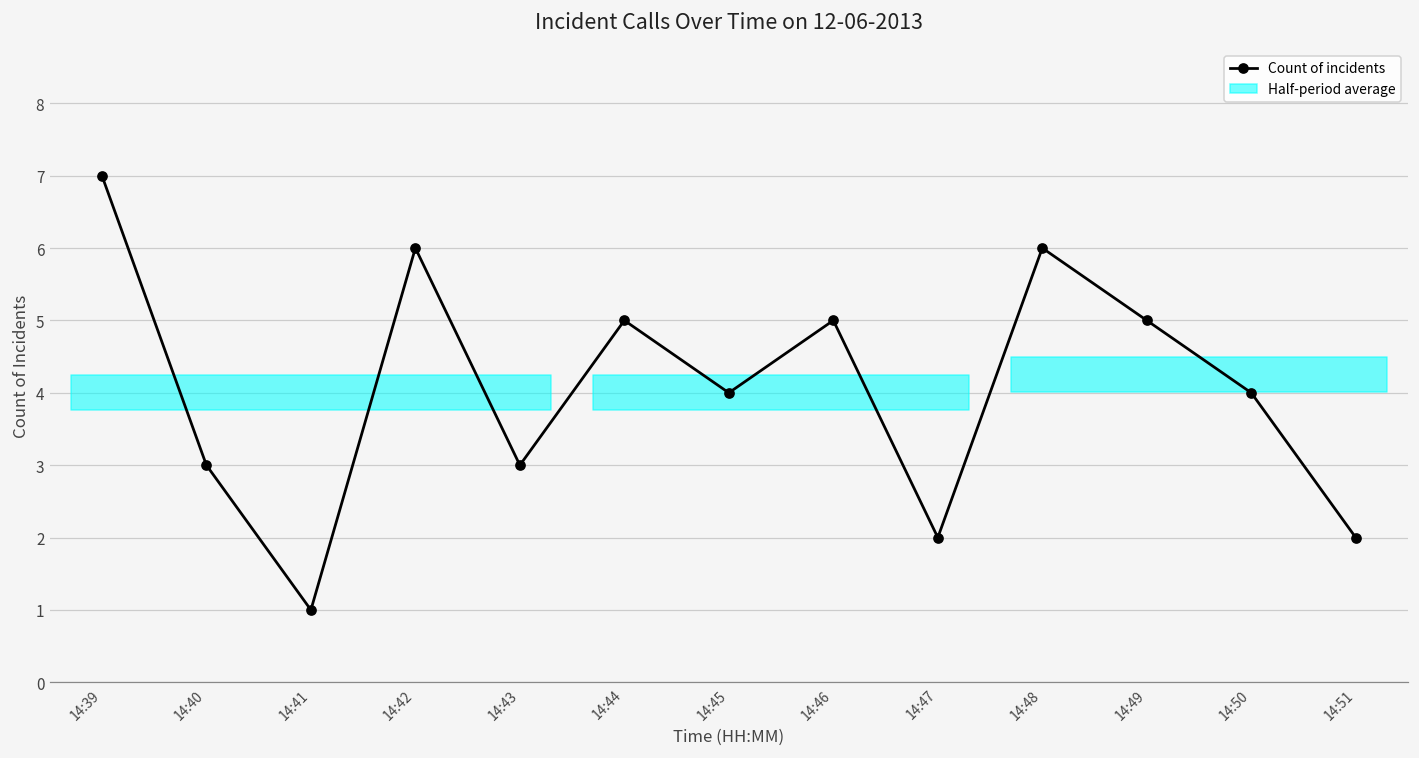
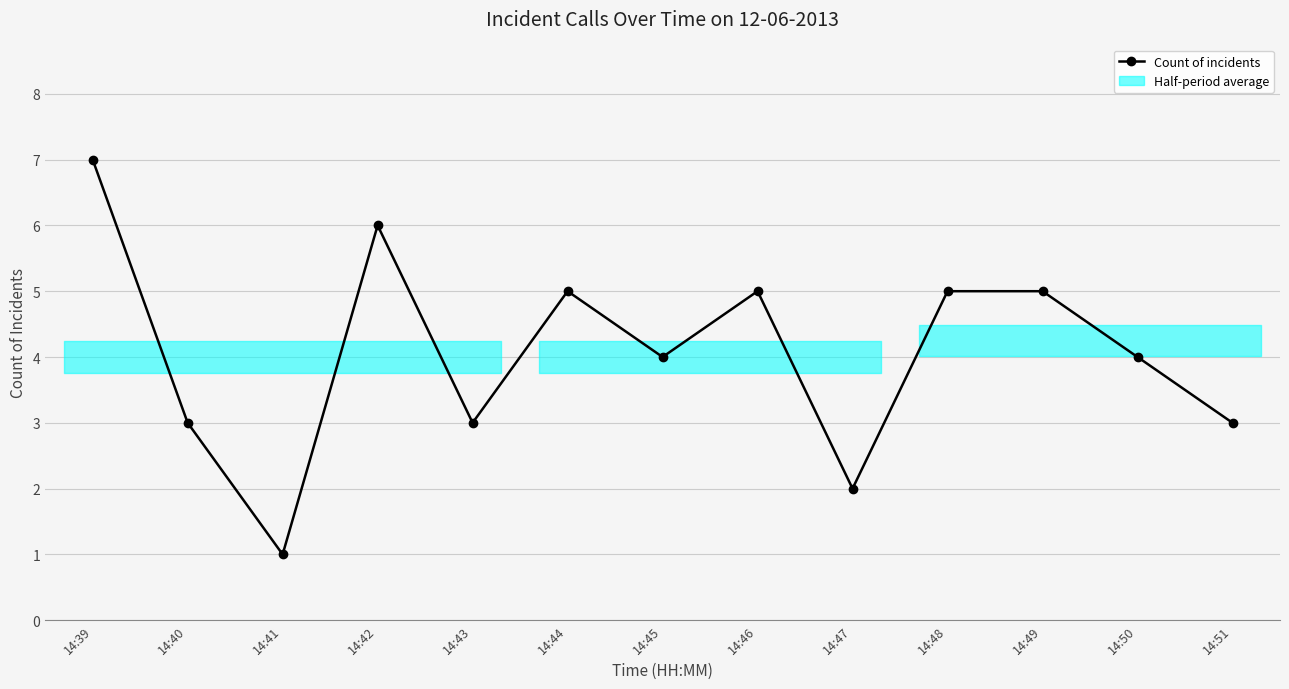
Count of incidents, 14:48: 6 -> 5
Count of incidents, 14:51: 2 -> 3
